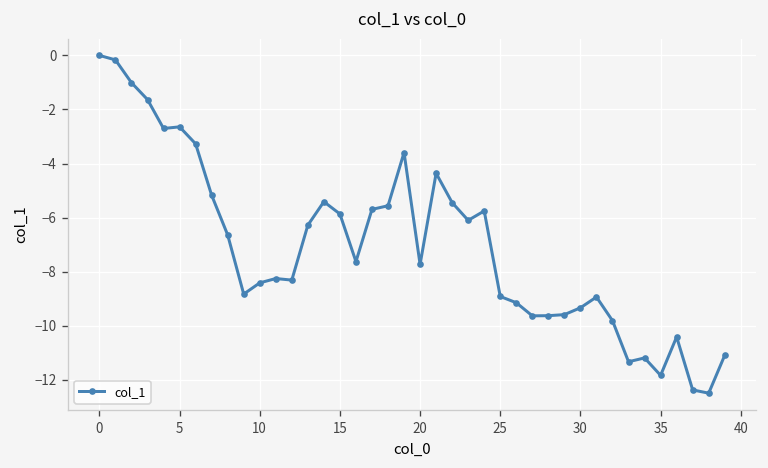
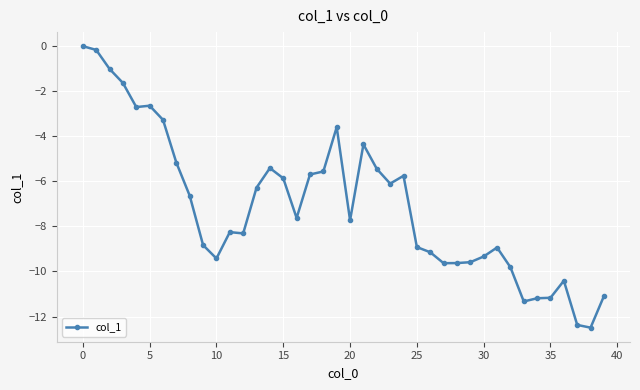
10: -8.4 -> -9.4
35: -11.8 -> -11.2
